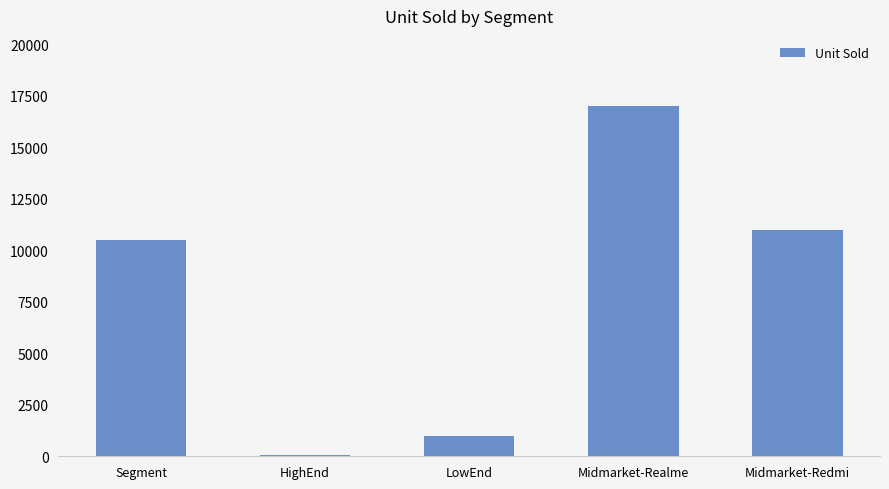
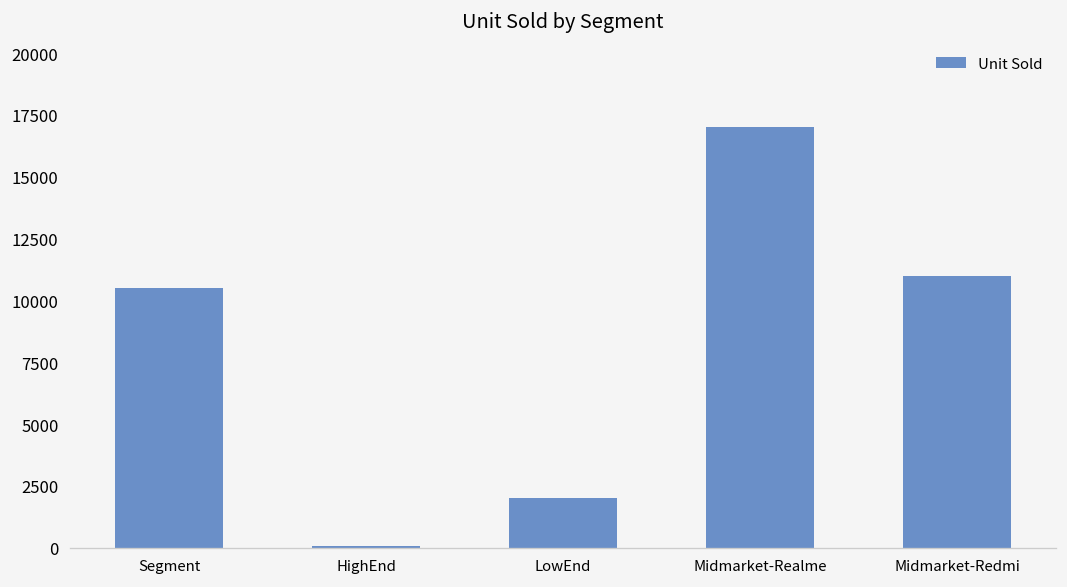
LowEnd: 1000 -> 2000
